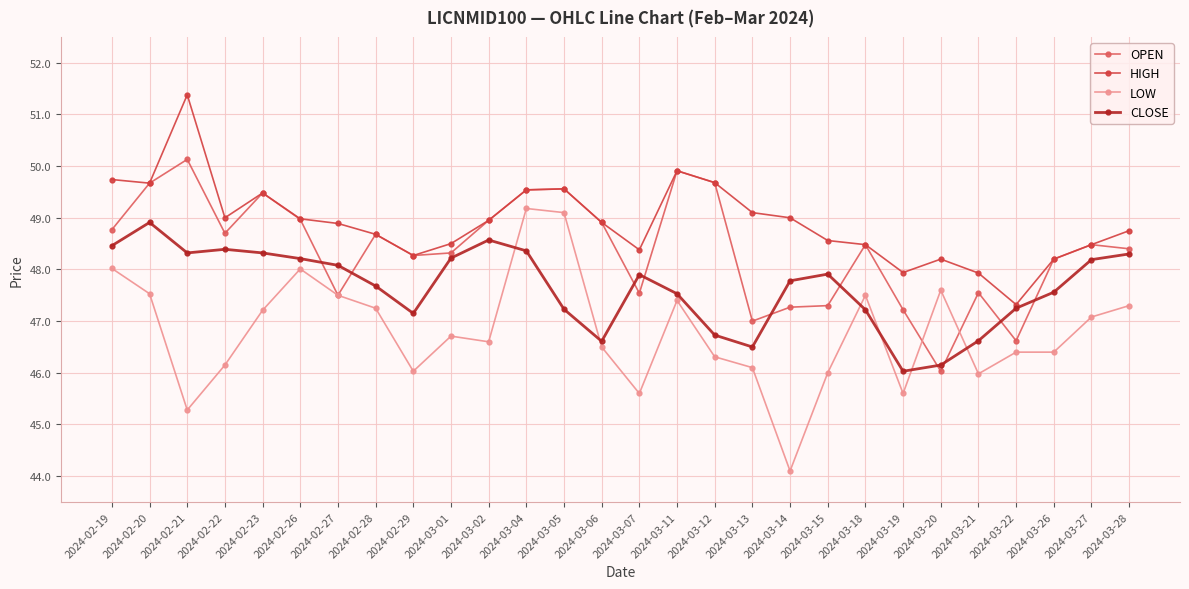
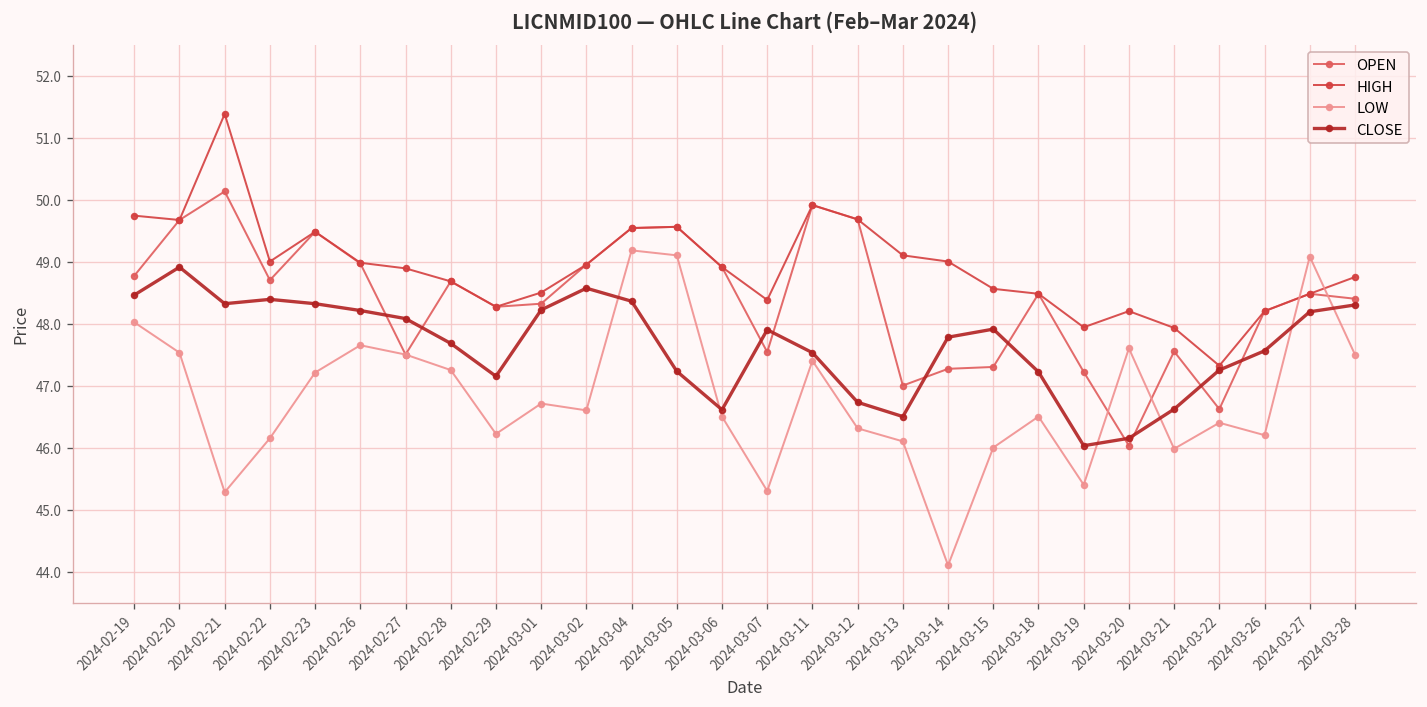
LOW, 2024-02-26: 48.0 -> 47.7
LOW, 2024-02-29: 46.0 -> 46.2
LOW, 2024-03-07: 45.6 -> 45.3
LOW, 2024-03-18: 47.5 -> 46.5
LOW, 2024-03-19: 45.6 -> 45.4
LOW, 2024-03-26: 46.4 -> 46.2
LOW, 2024-03-27: 47.1 -> 49.1
LOW, 2024-03-28: 47.3 -> 47.5
